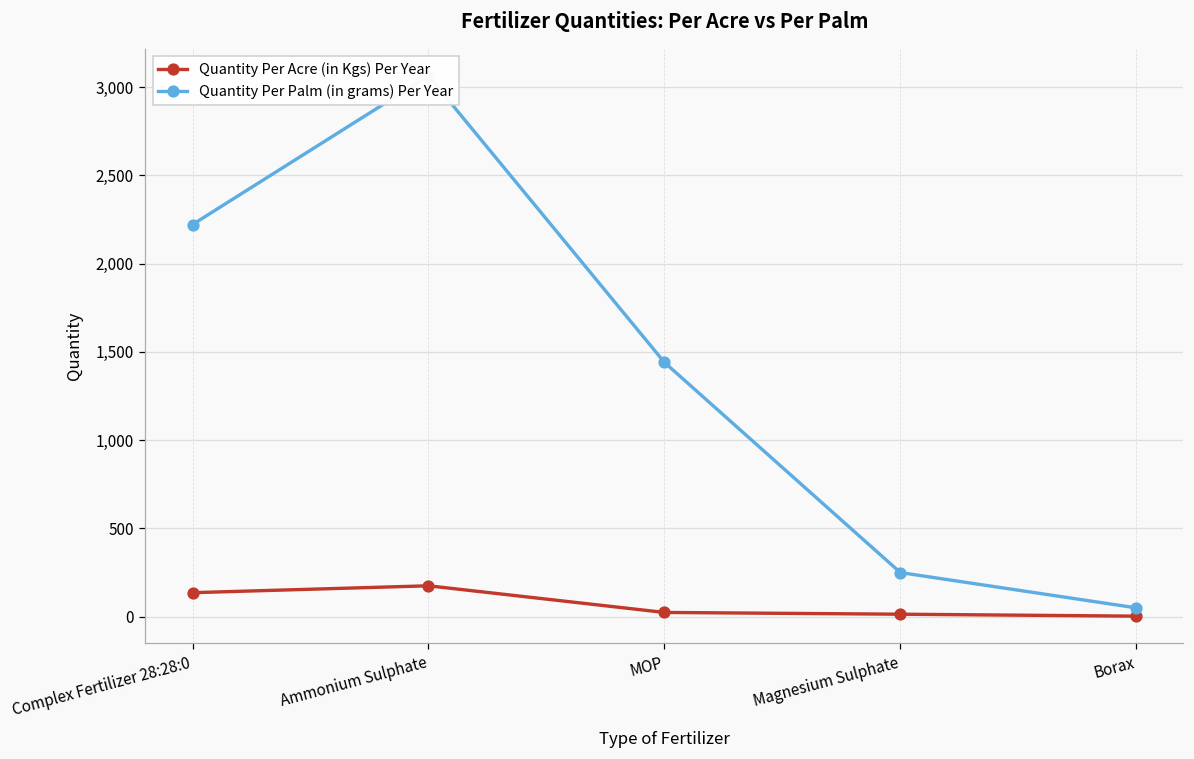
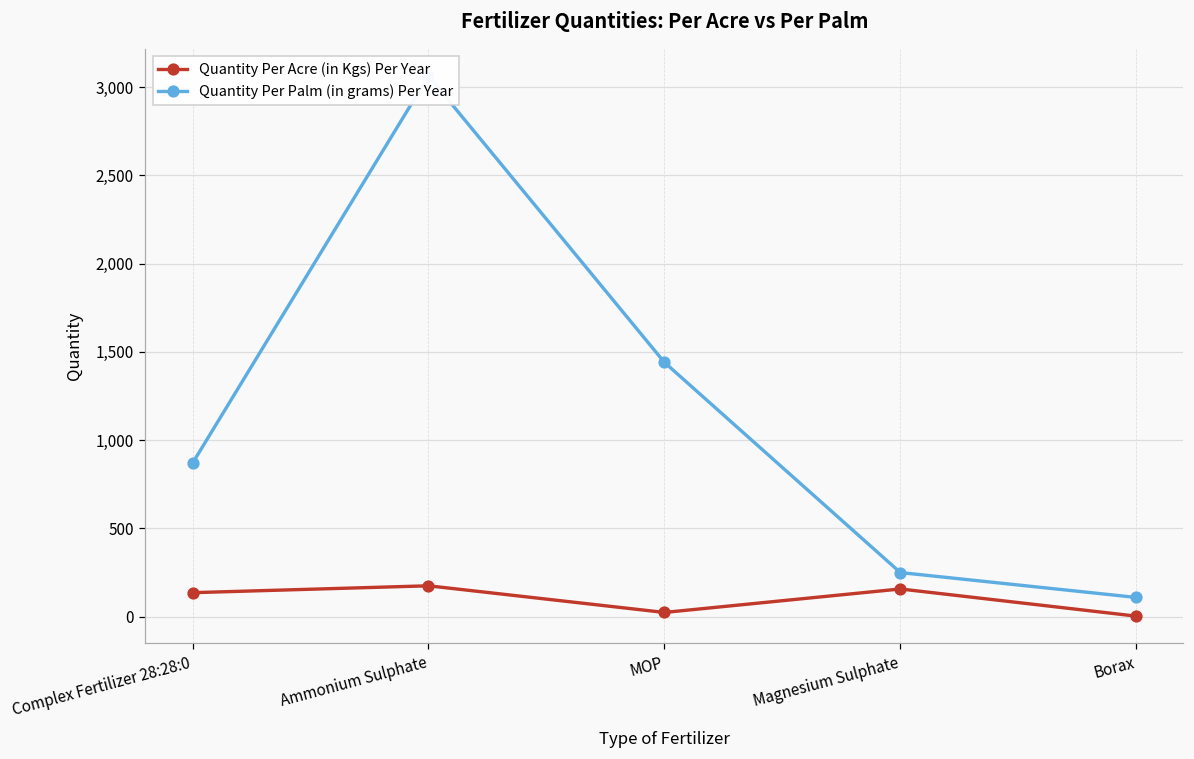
Quantity Per Palm (in grams) Per Year, Complex Fertilizer 28:28:0: 2,220 -> 870
Quantity Per Acre (in Kgs) Per Year, Magnesium Sulphate: 10 -> 160
Quantity Per Palm (in grams) Per Year, Borax: 50 -> 110
